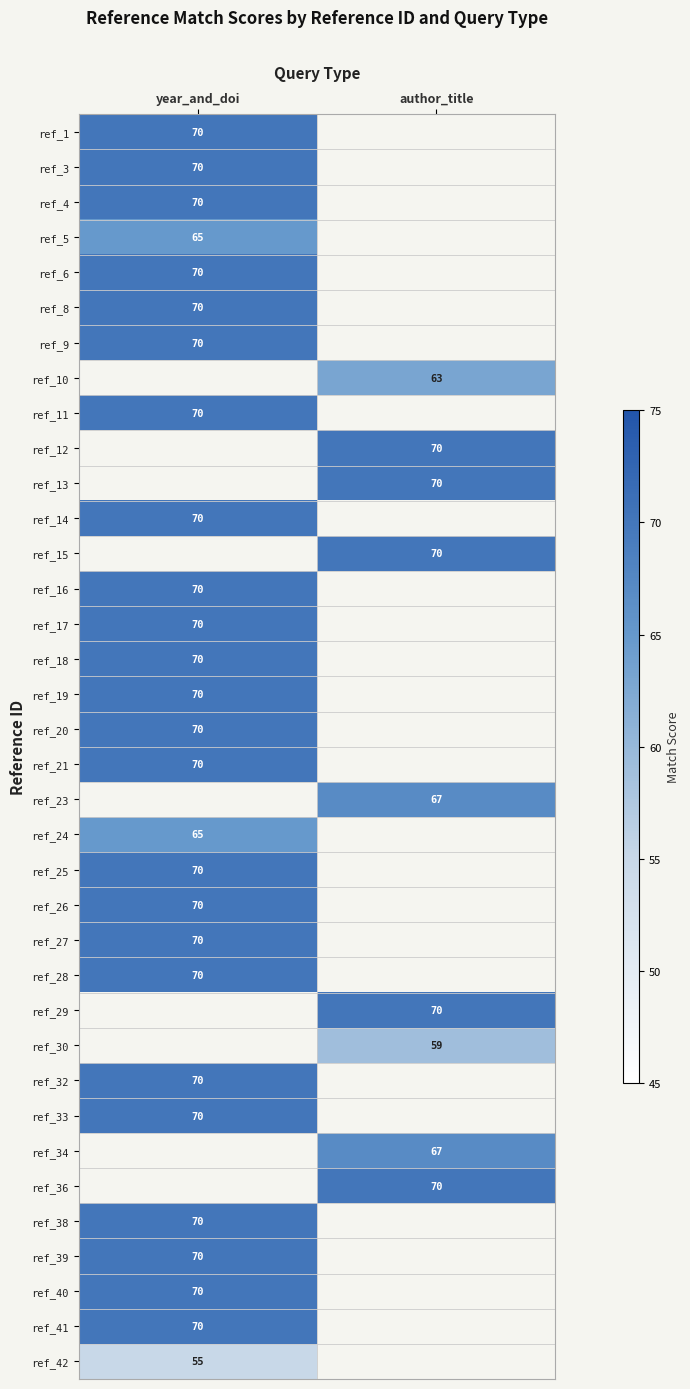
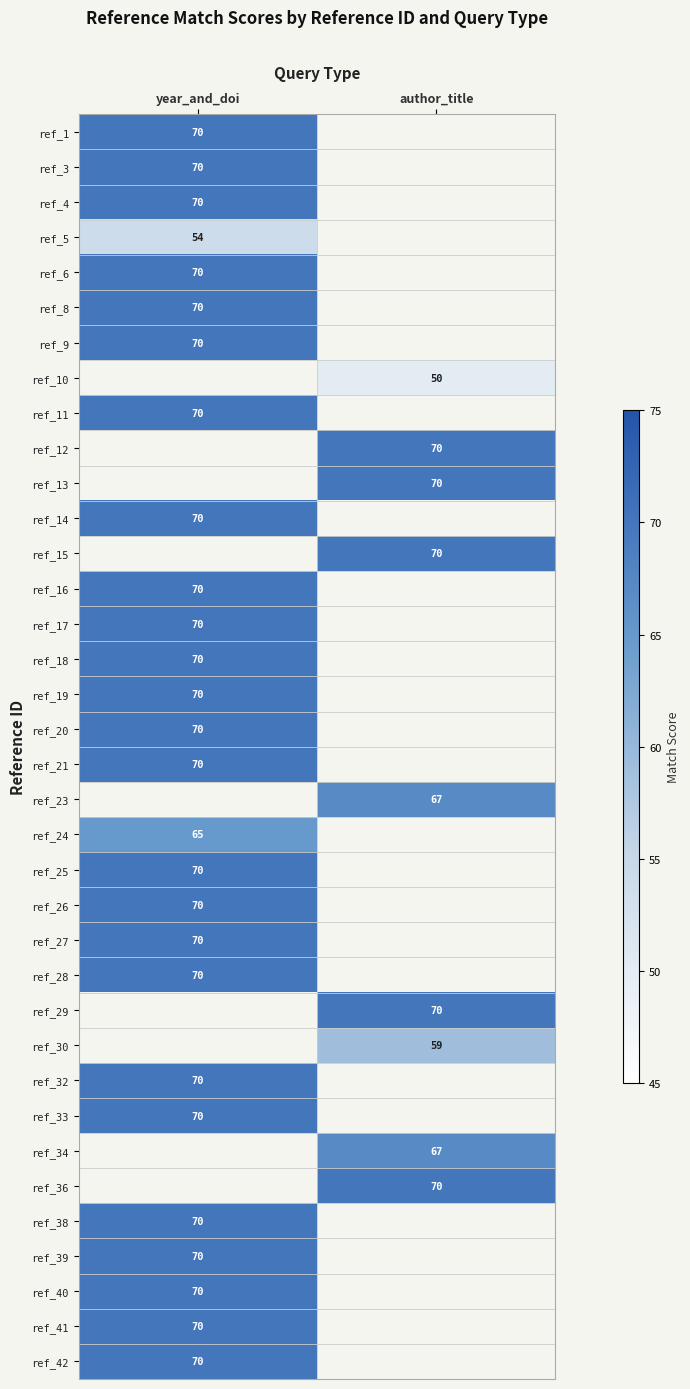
ref_5, year_and_doi: 65 -> 54
ref_10, author_title: 63 -> 50
ref_42, year_and_doi: 55 -> 70
